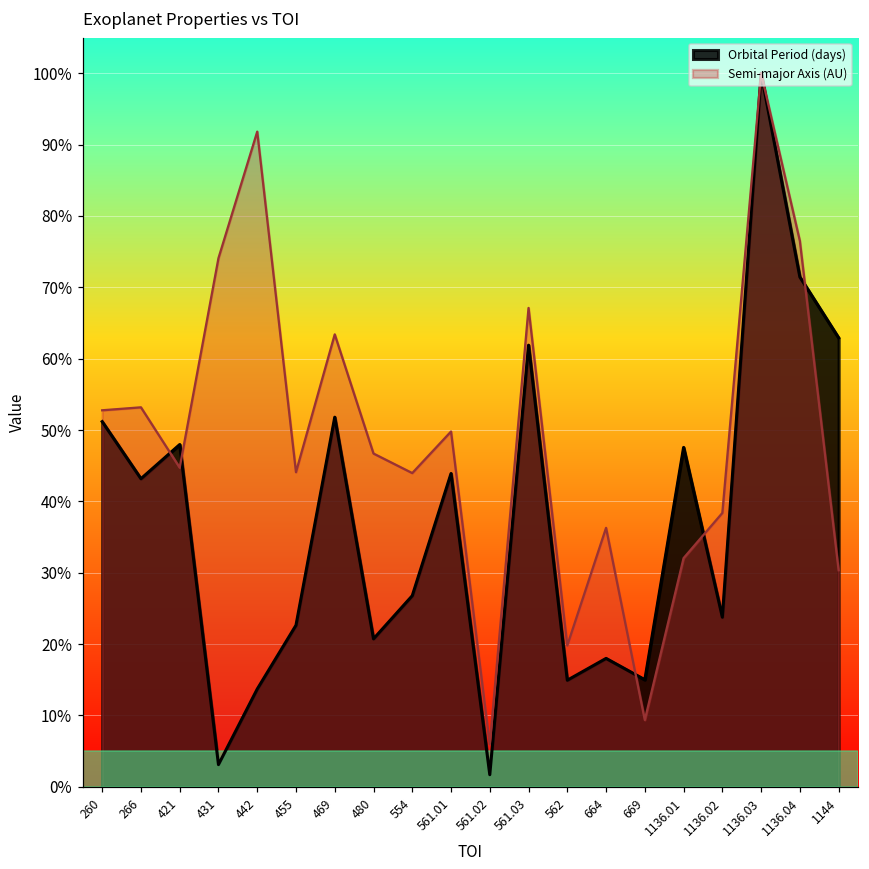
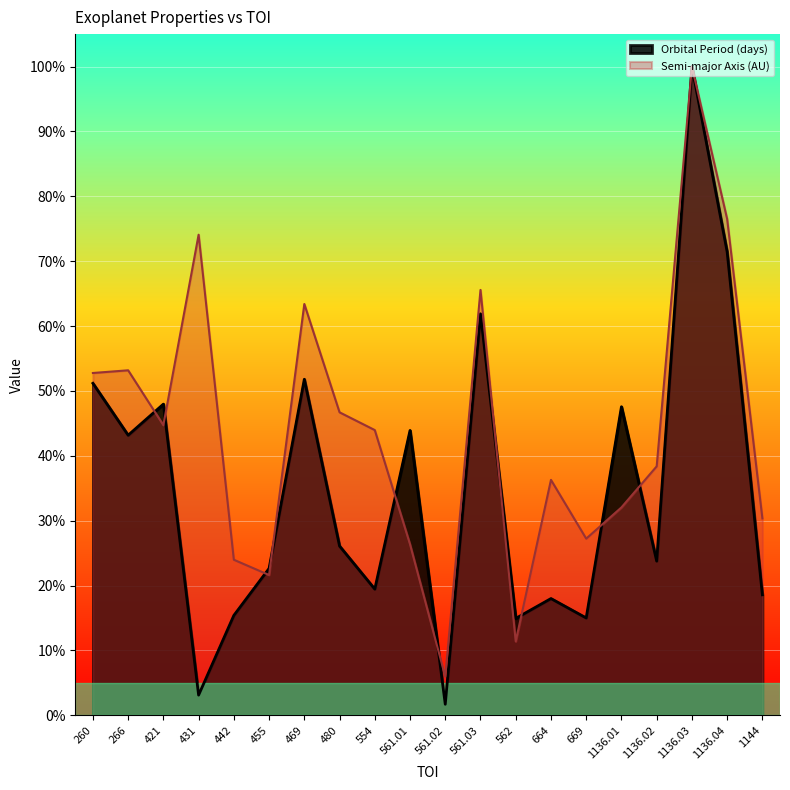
Orbital Period (days), 442: 14% -> 15%
Semi-major Axis (AU), 442: 92% -> 24%
Semi-major Axis (AU), 455: 44% -> 22%
Orbital Period (days), 480: 21% -> 26%
Orbital Period (days), 554: 27% -> 19%
Semi-major Axis (AU), 561.01: 50% -> 26%
Semi-major Axis (AU), 561.03: 67% -> 66%
Semi-major Axis (AU), 562: 20% -> 11%
Semi-major Axis (AU), 669: 9% -> 27%
Orbital Period (days), 1144: 63% -> 19%
